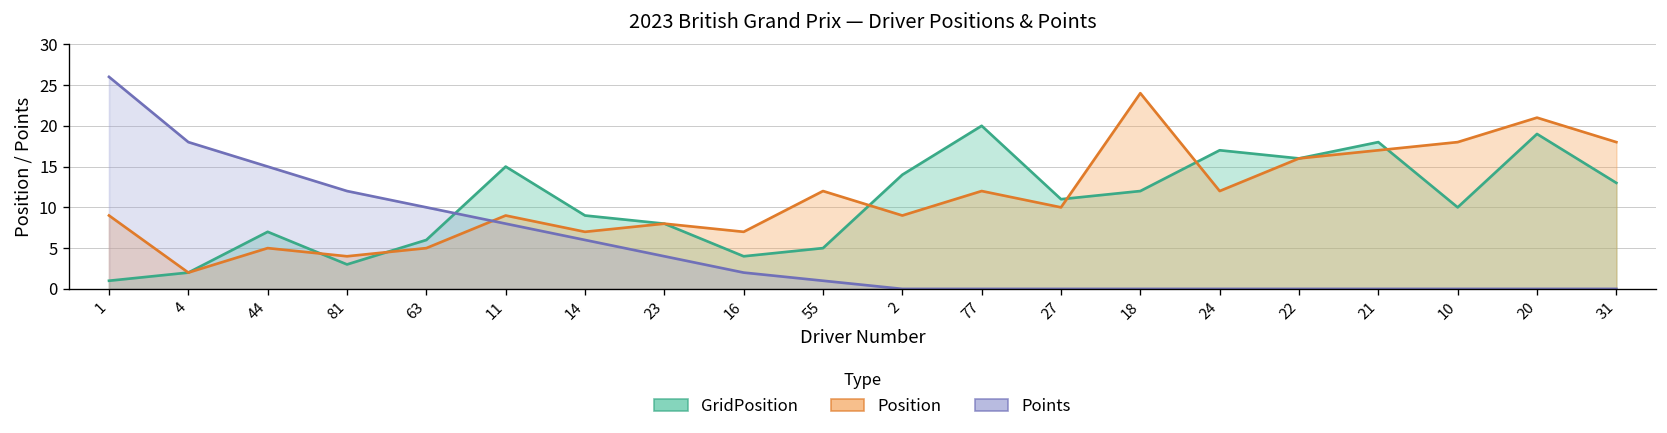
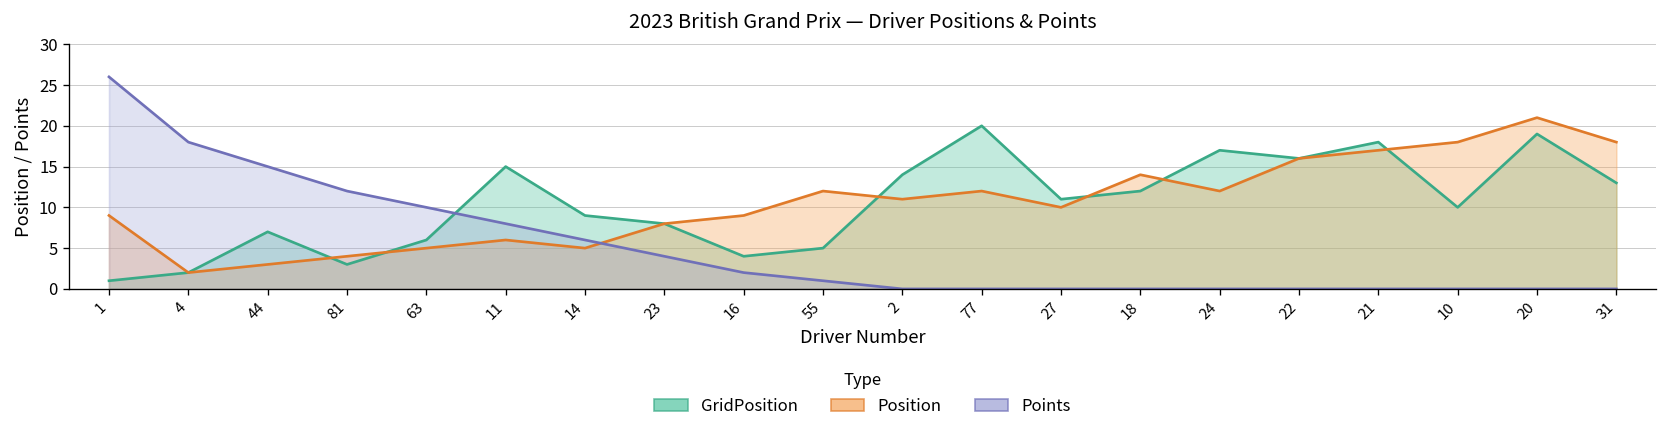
Position, 44: 5 -> 3
Position, 11: 9 -> 6
Position, 14: 7 -> 5
Position, 16: 7 -> 9
Position, 2: 9 -> 11
Position, 18: 24 -> 14
